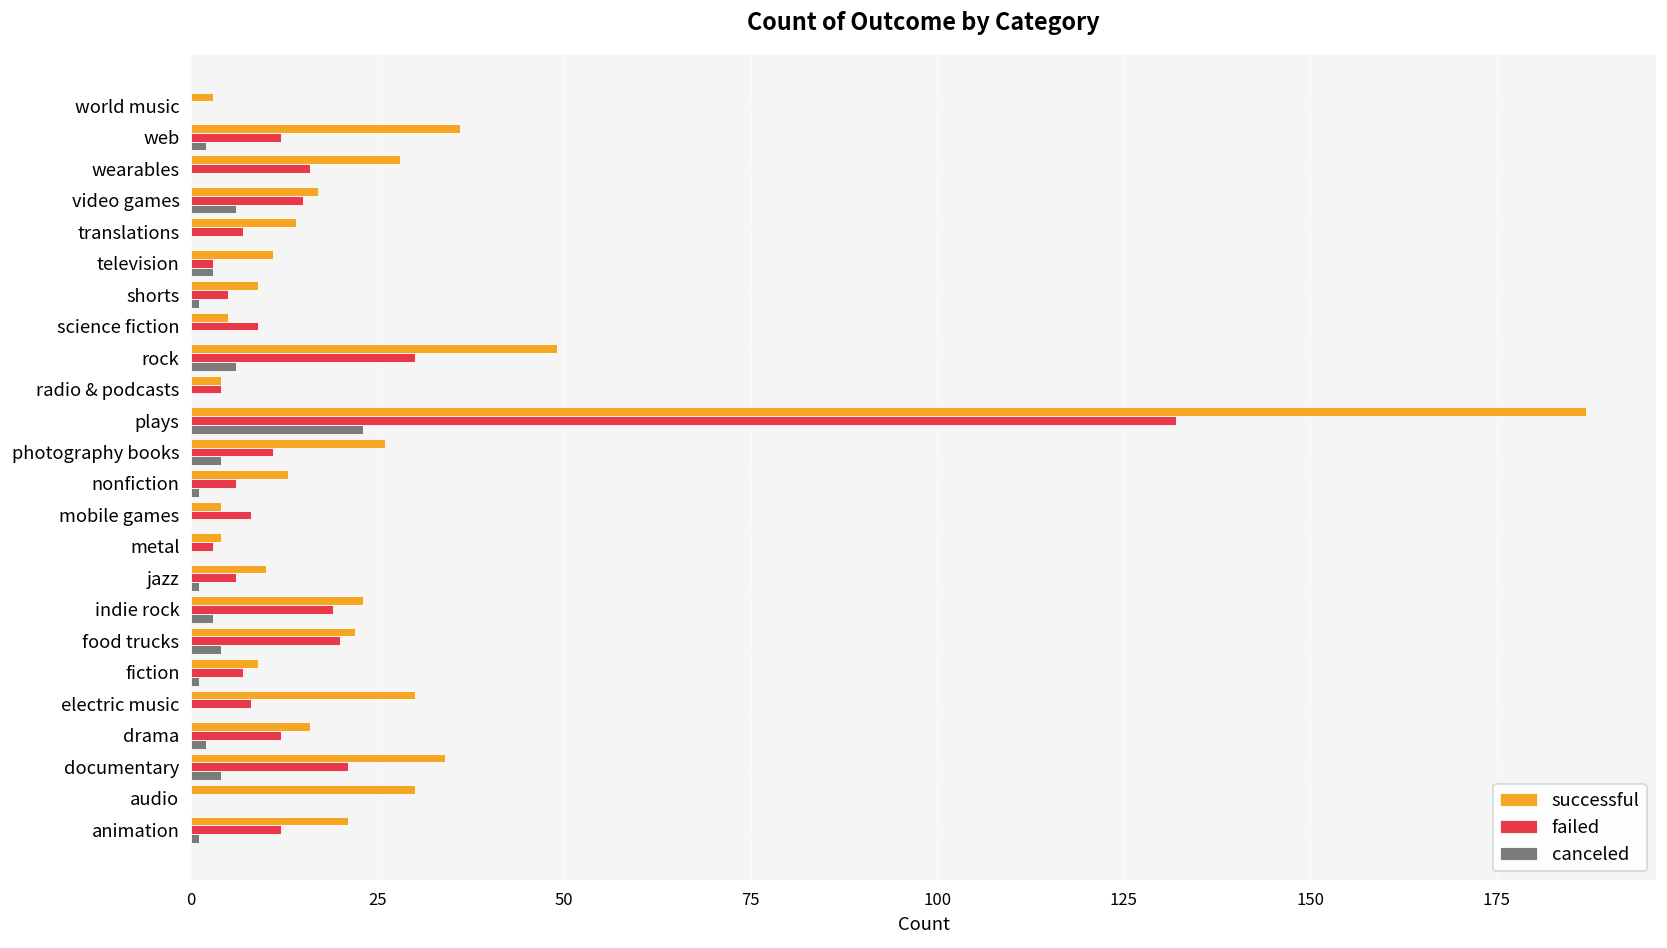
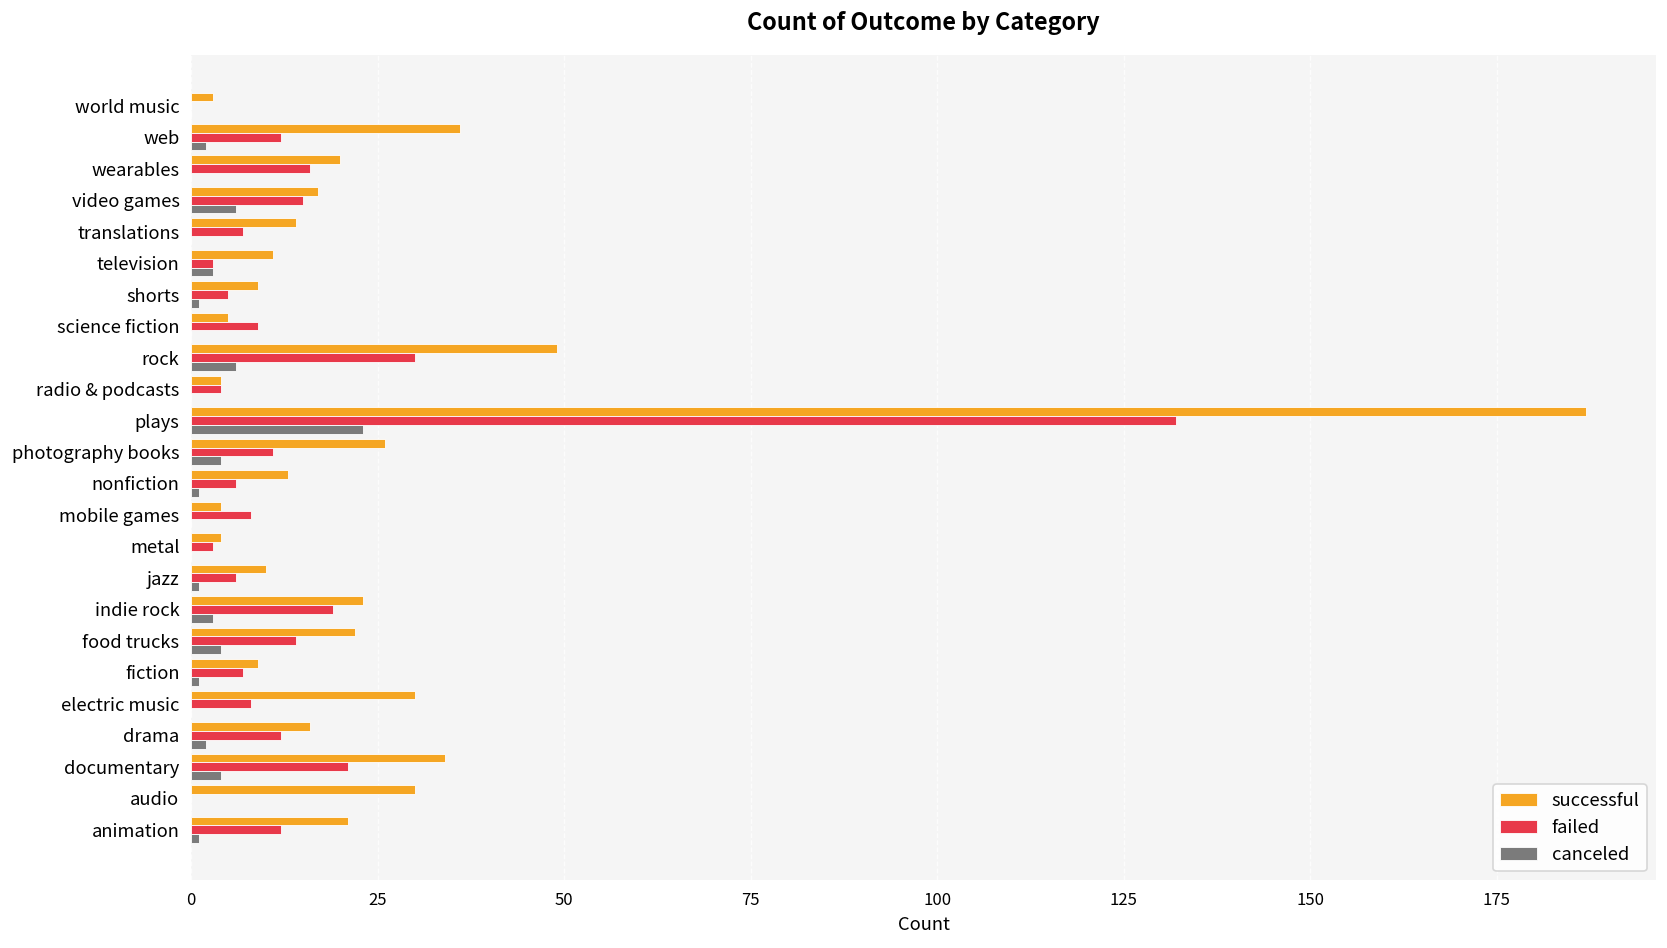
successful, wearables: 28 -> 20
failed, food trucks: 20 -> 14
